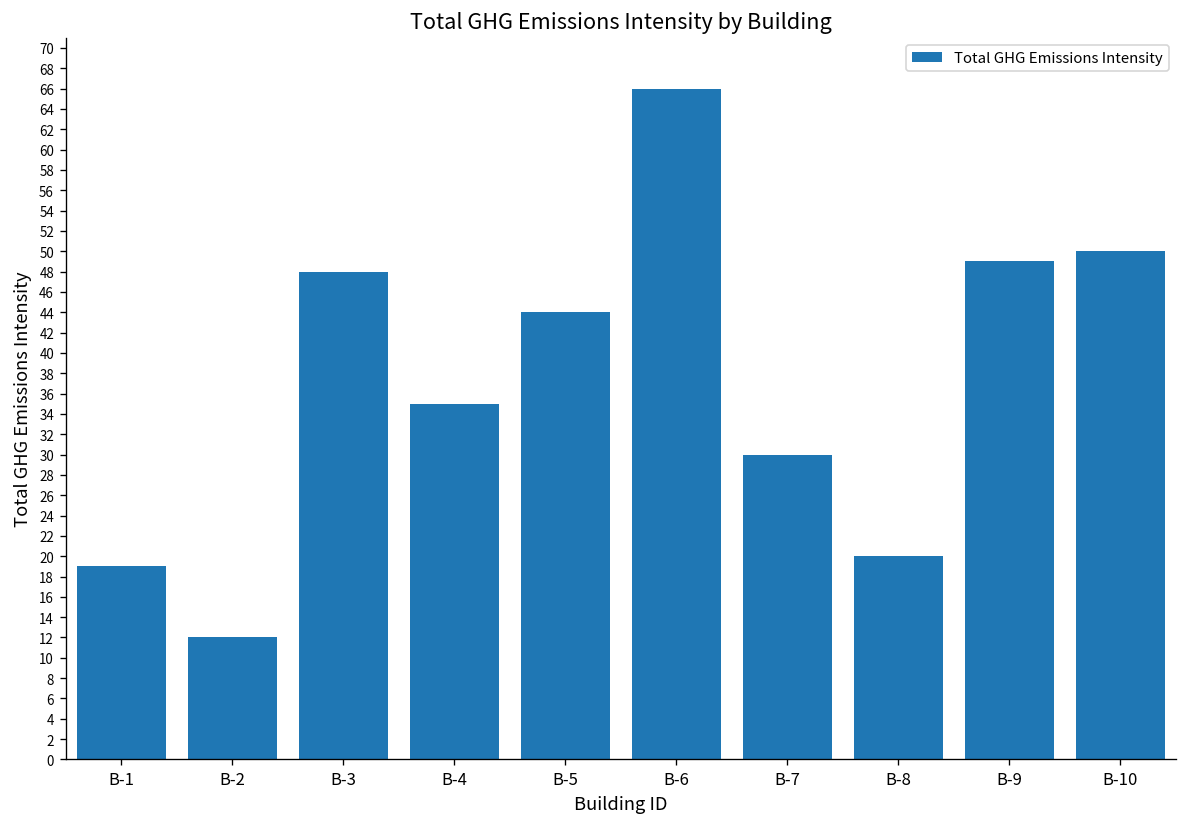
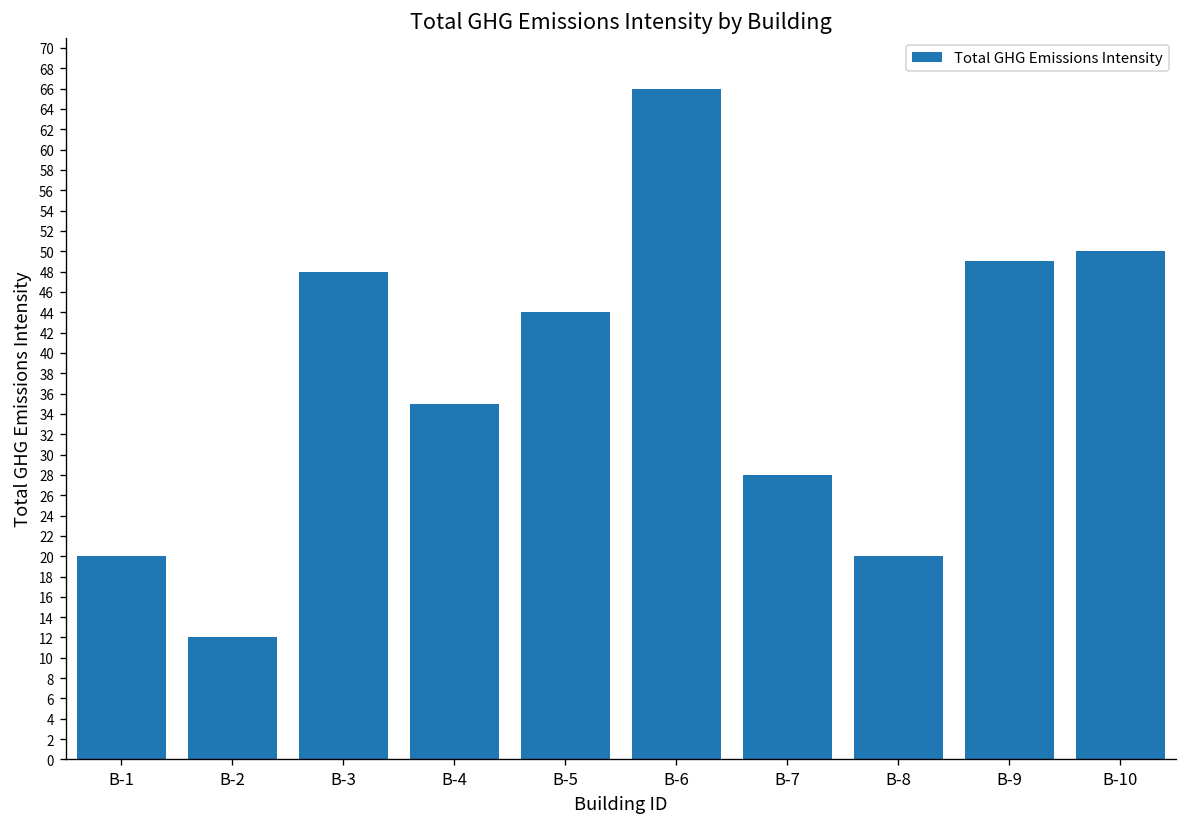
B-1: 19 -> 20
B-7: 30 -> 28
